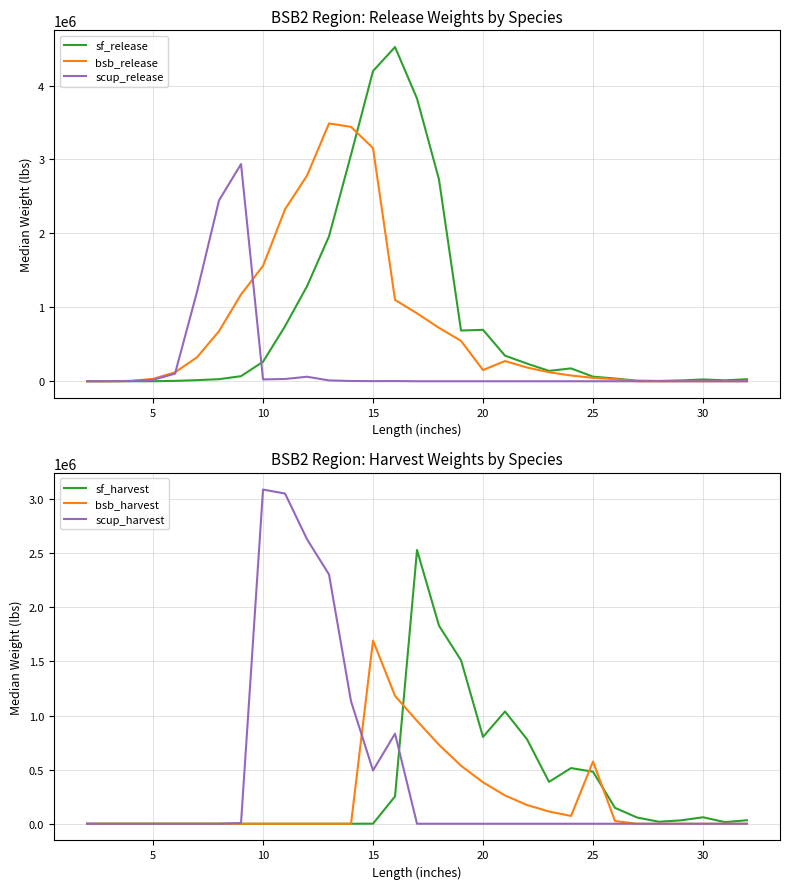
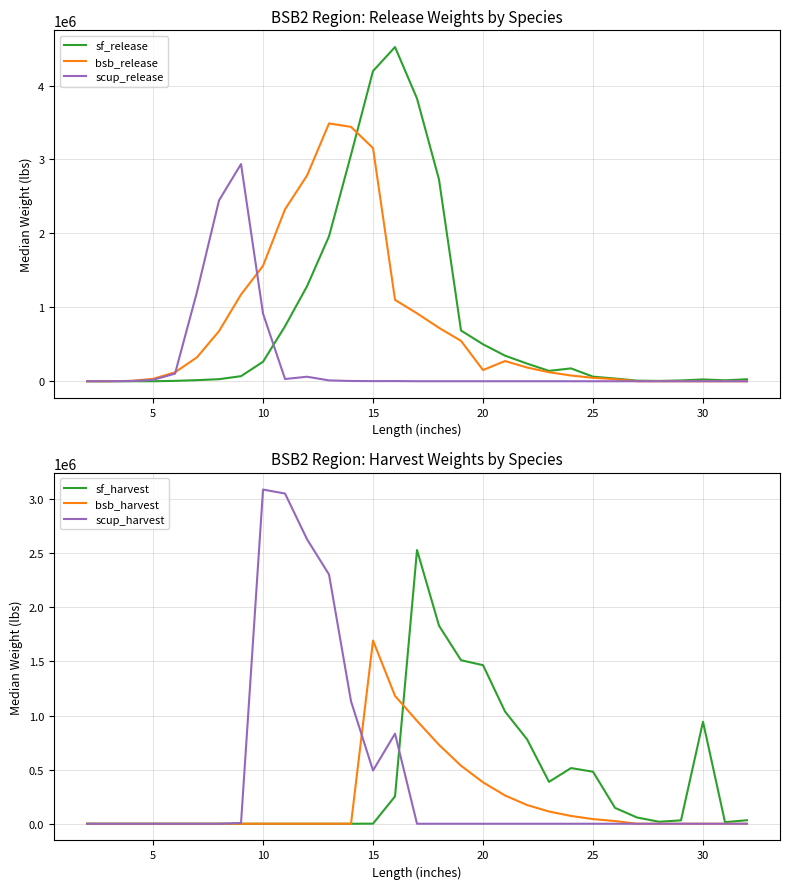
BSB2 Region: Release Weights by Species, scup_release, 10: 0 -> 900000
BSB2 Region: Release Weights by Species, sf_release, 20: 700000 -> 500000
BSB2 Region: Harvest Weights by Species, sf_harvest, 20: 800000 -> 1470000
BSB2 Region: Harvest Weights by Species, bsb_harvest, 25: 570000 -> 40000
BSB2 Region: Harvest Weights by Species, sf_harvest, 30: 60000 -> 940000
